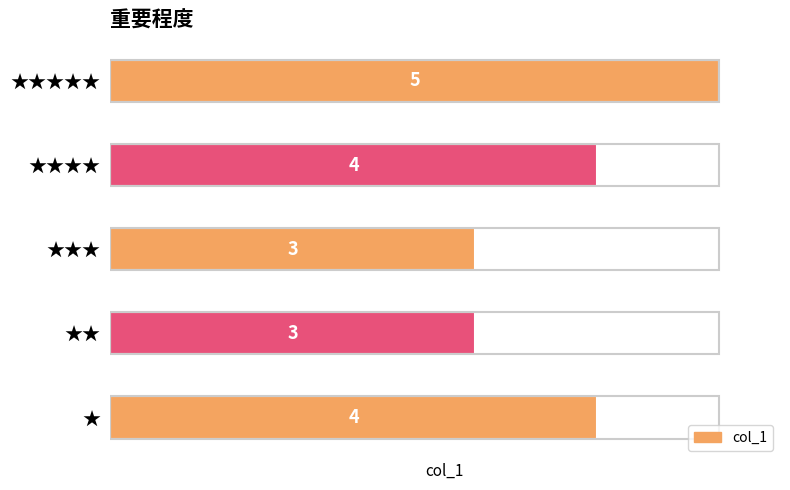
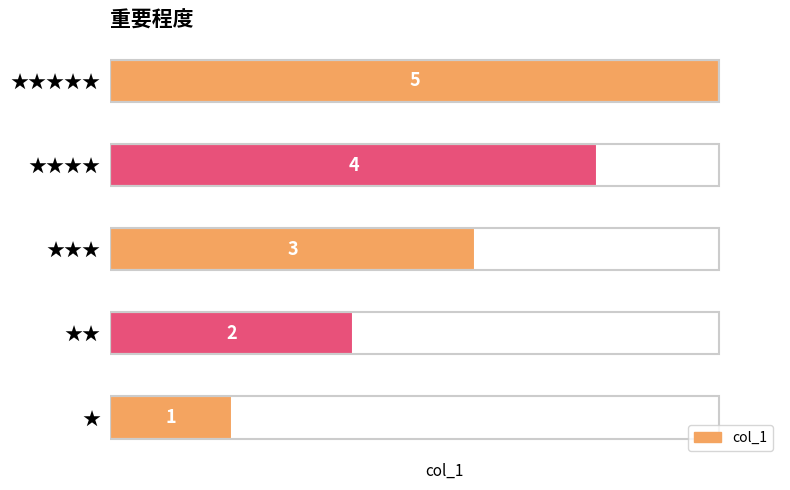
col_1, ★★: 3 -> 2
col_1, ★: 4 -> 1
